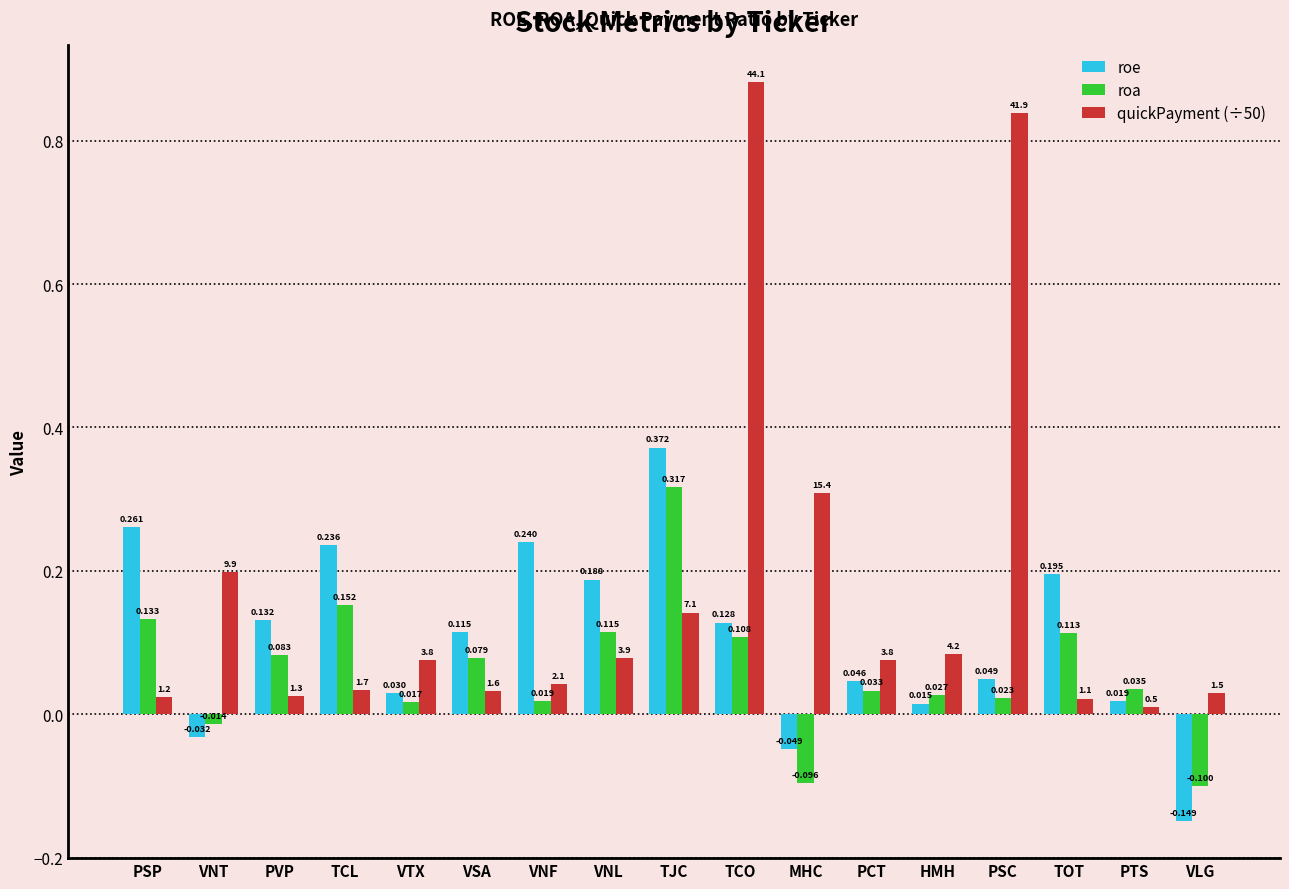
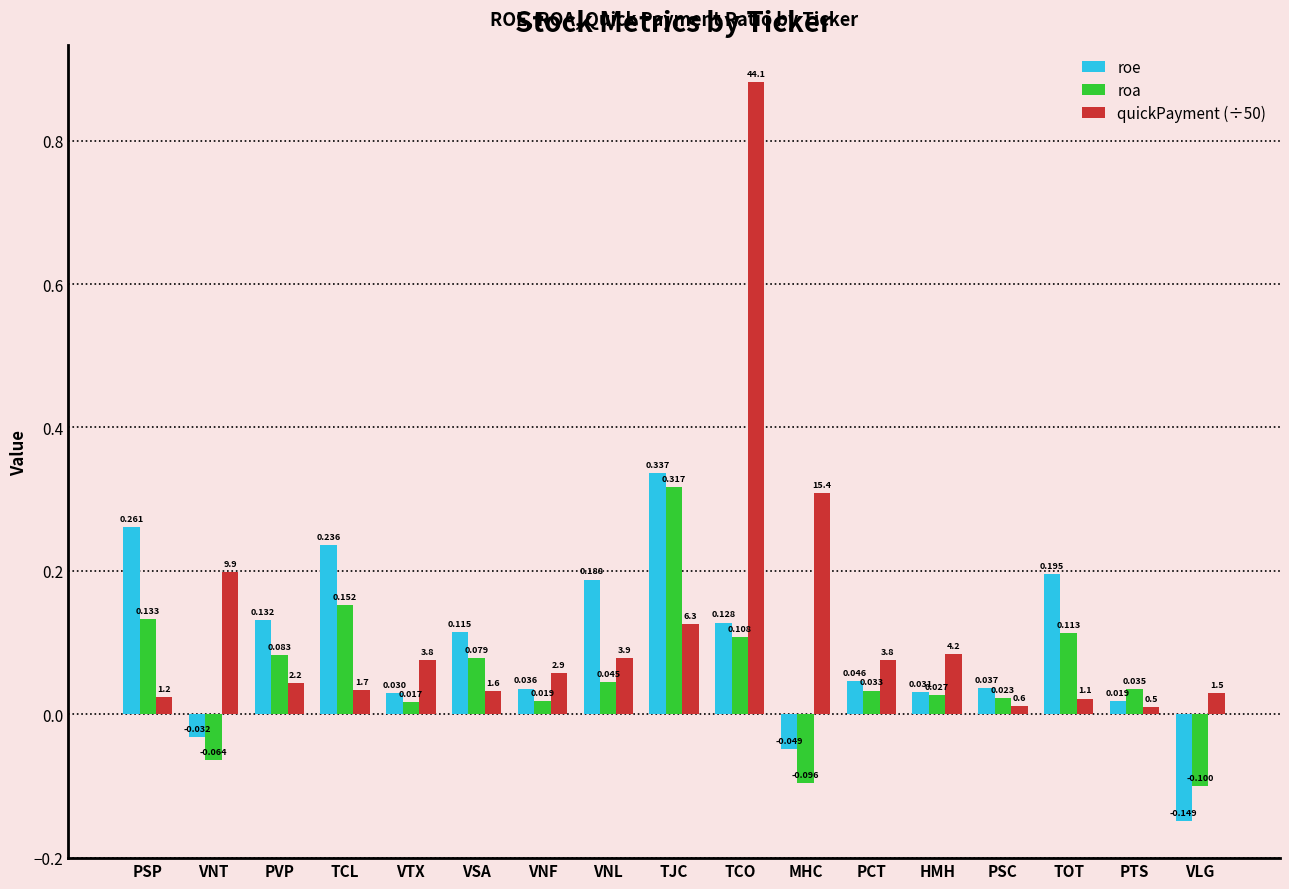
roa, VNT: -0.014 -> -0.064
quickPayment (÷50), PVP: 1.3 -> 2.2
roe, VNF: 0.240 -> 0.036
quickPayment (÷50), VNF: 2.1 -> 2.9
roa, VNL: 0.115 -> 0.045
roe, TJC: 0.372 -> 0.337
quickPayment (÷50), TJC: 7.1 -> 6.3
roe, HMH: 0.015 -> 0.031
roe, PSC: 0.049 -> 0.037
quickPayment (÷50), PSC: 41.9 -> 0.6
